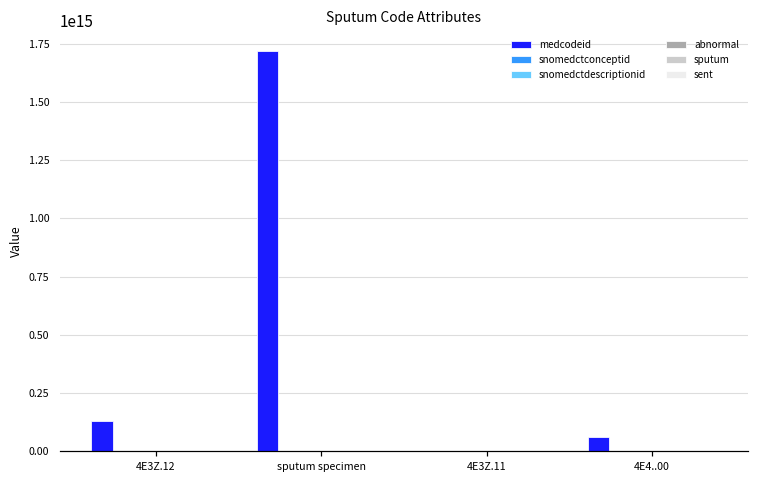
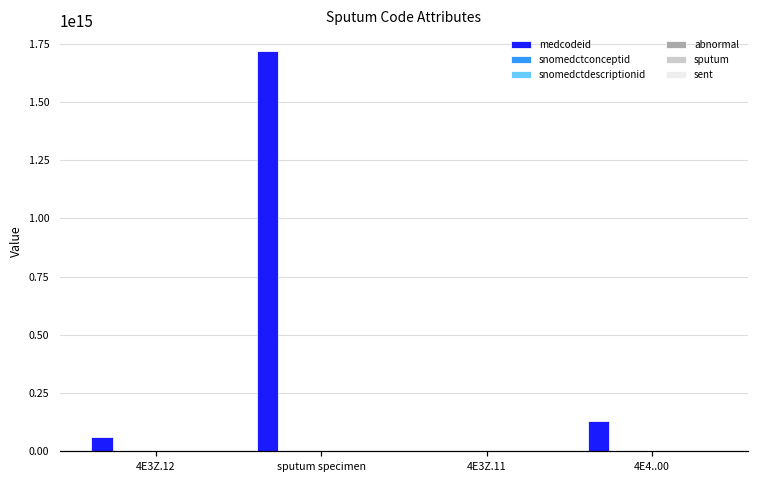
medcodeid, 4E3Z.12: 130000000000000 -> 60000000000000
medcodeid, 4E4..00: 60000000000000 -> 130000000000000
